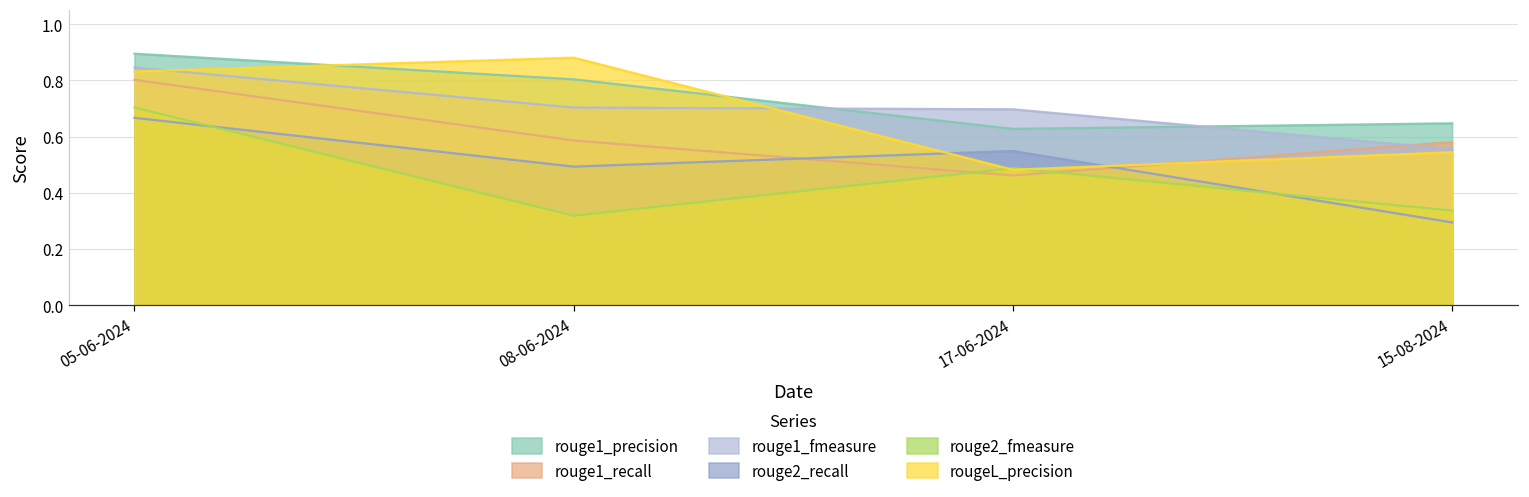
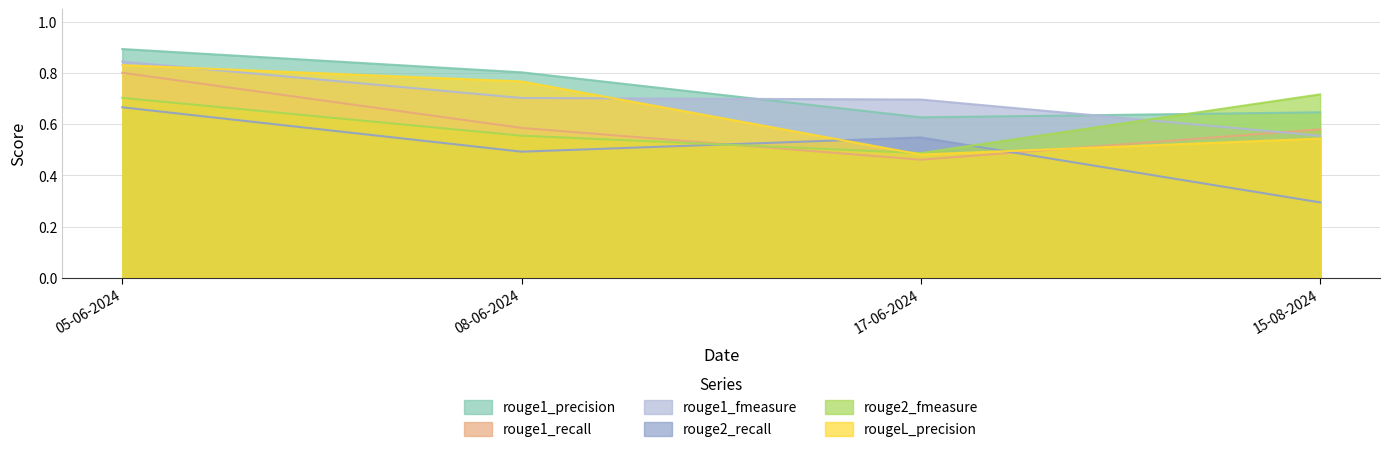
rouge2_fmeasure, 08-06-2024: 0.32 -> 0.56
rougeL_precision, 08-06-2024: 0.88 -> 0.77
rouge2_fmeasure, 15-08-2024: 0.34 -> 0.72
